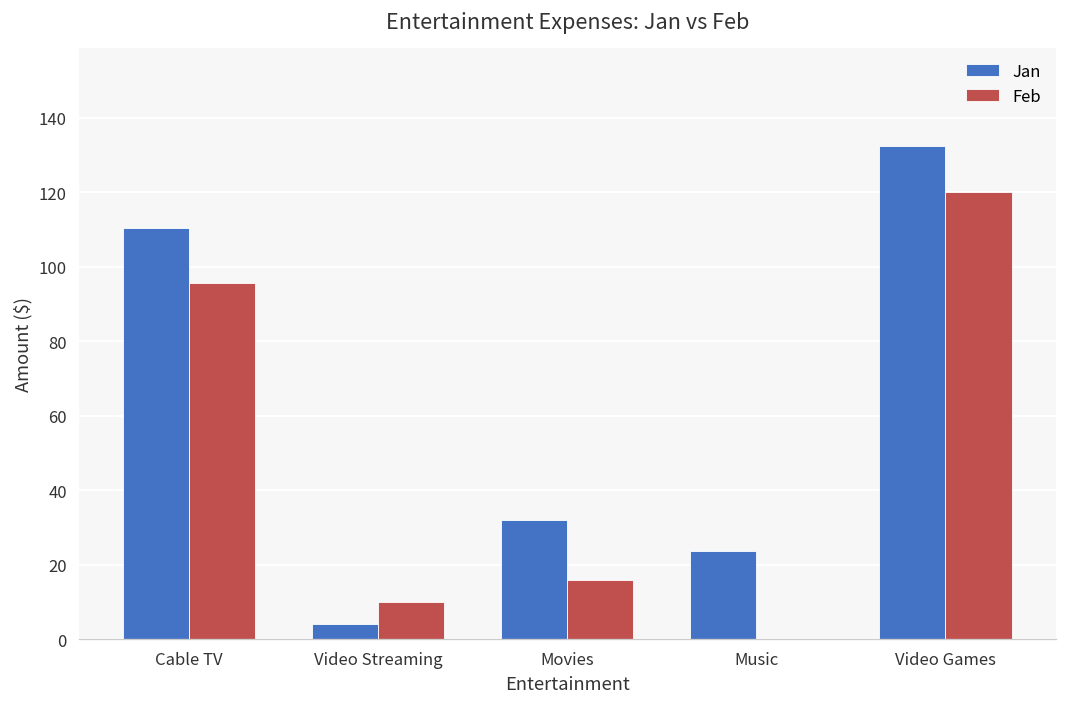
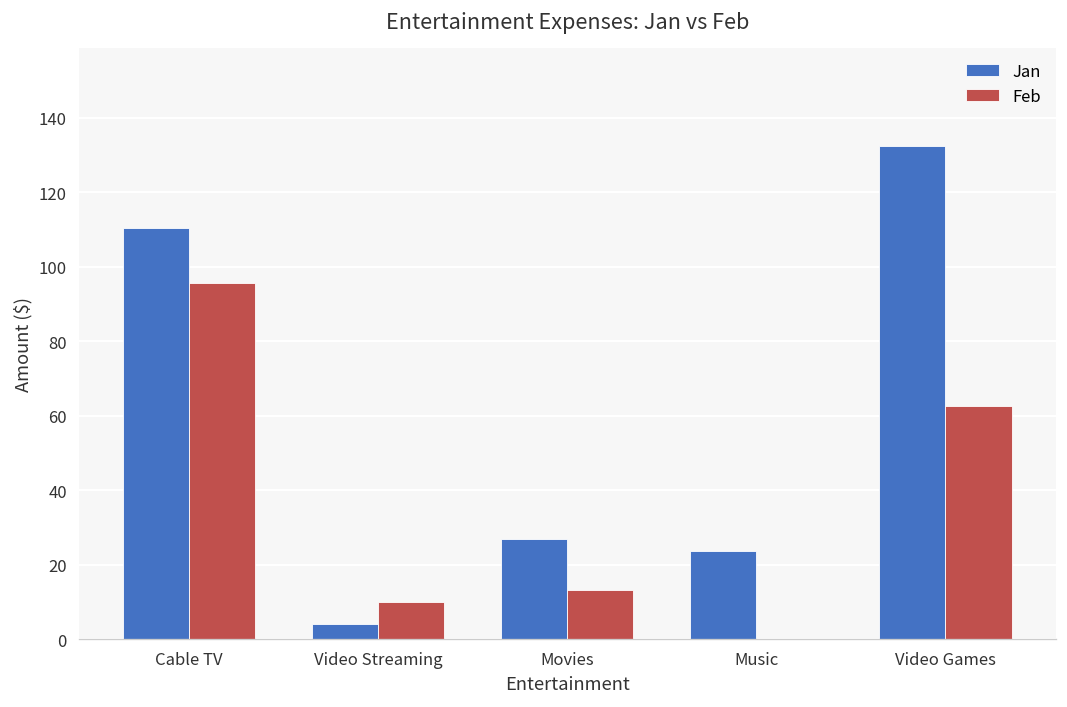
Jan, Movies: 32 -> 27
Feb, Movies: 16 -> 13
Feb, Video Games: 120 -> 63
